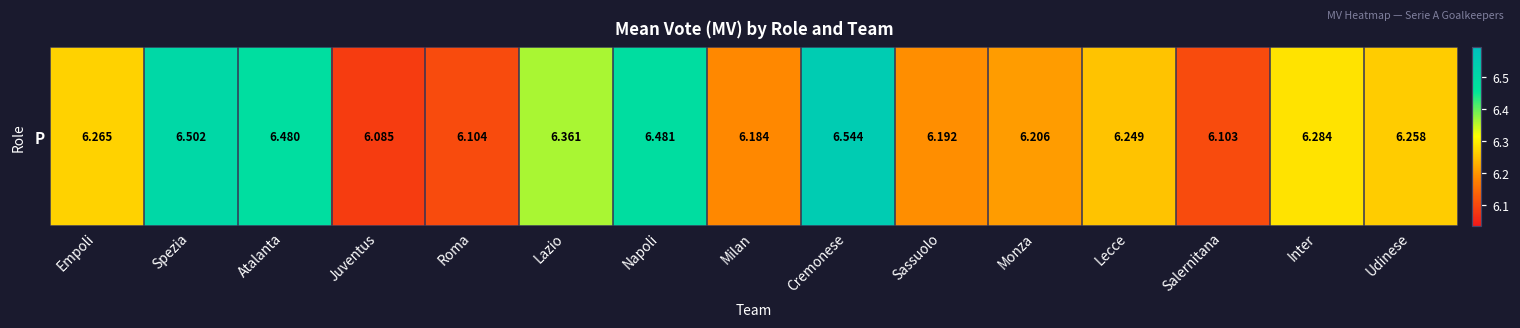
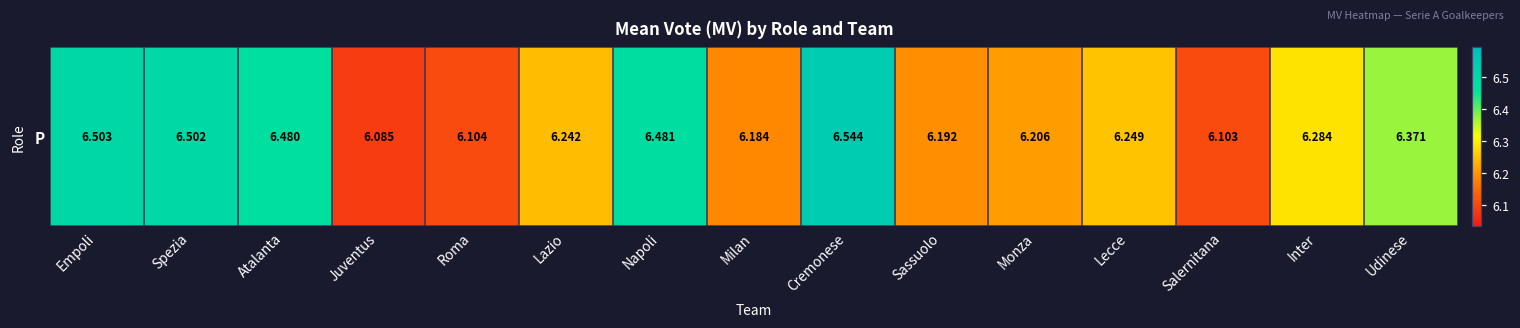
P, Empoli: 6.265 -> 6.503
P, Lazio: 6.361 -> 6.242
P, Udinese: 6.258 -> 6.371
